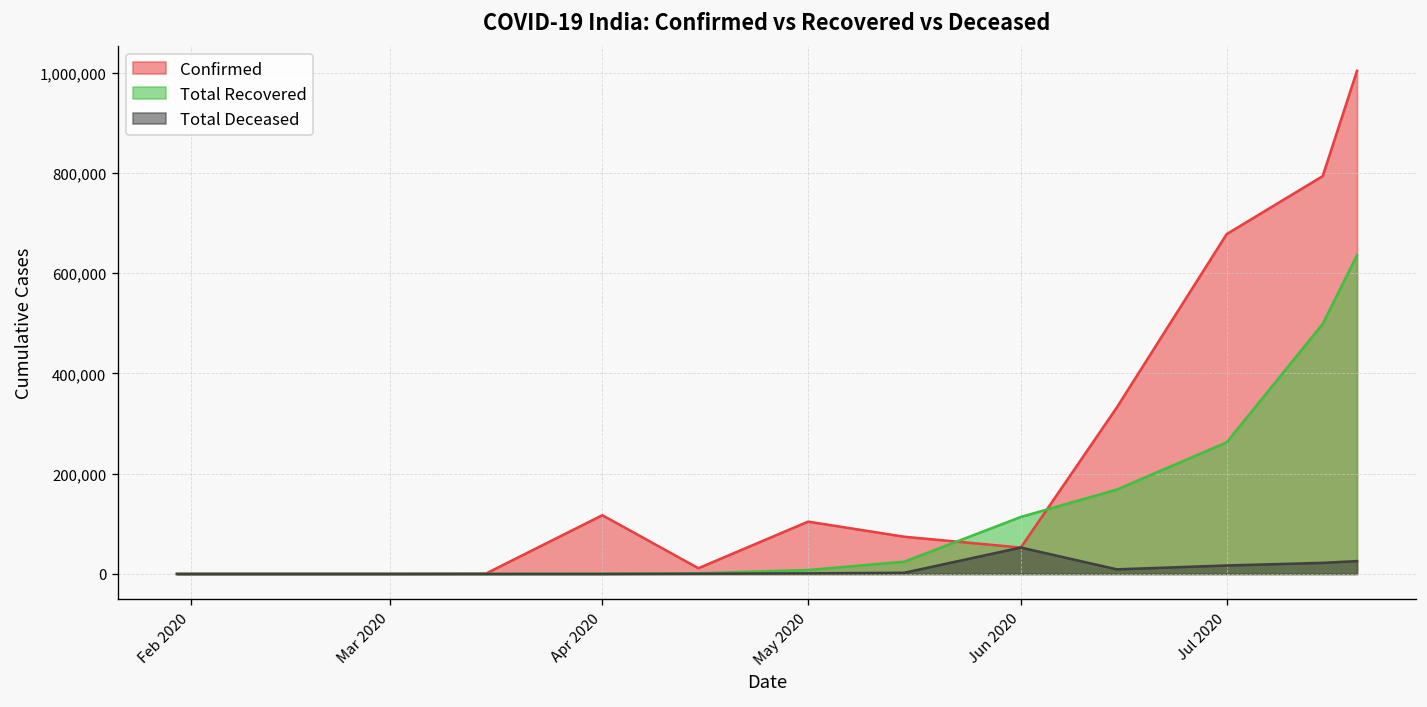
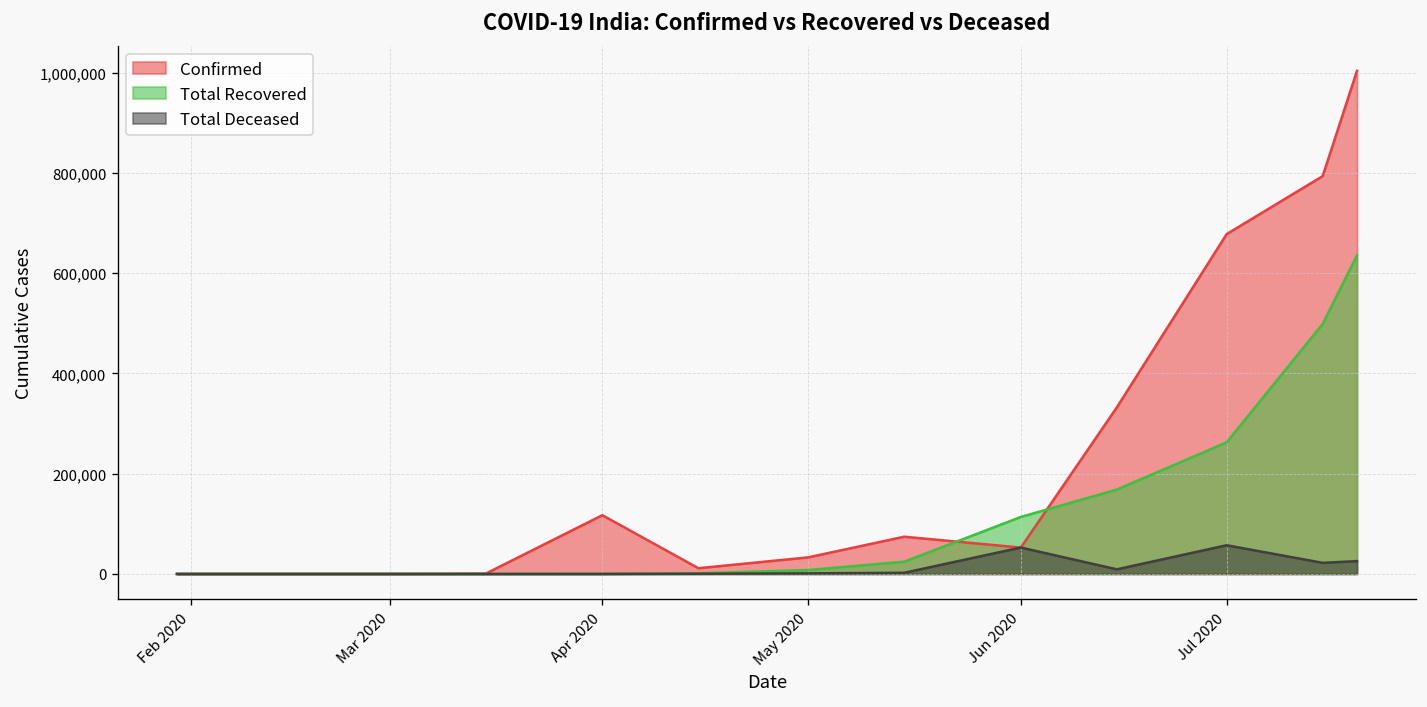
Confirmed, May 2020: 100,000 -> 30,000
Total Deceased, Jul 2020: 20,000 -> 60,000
